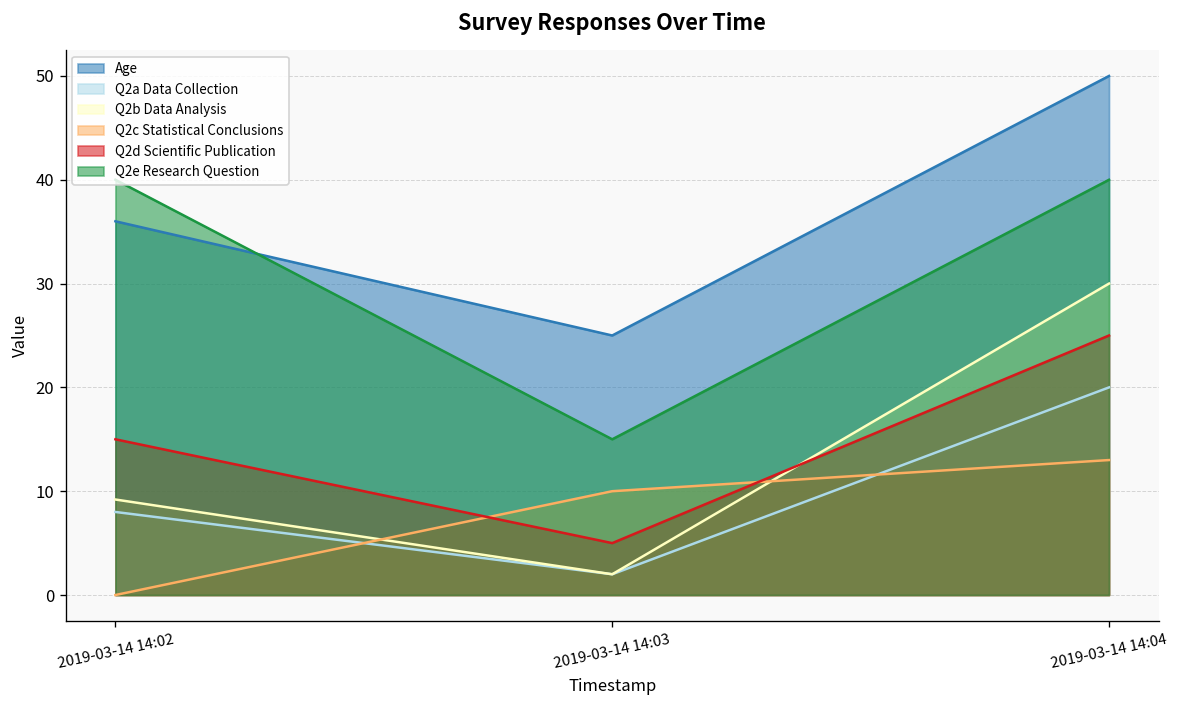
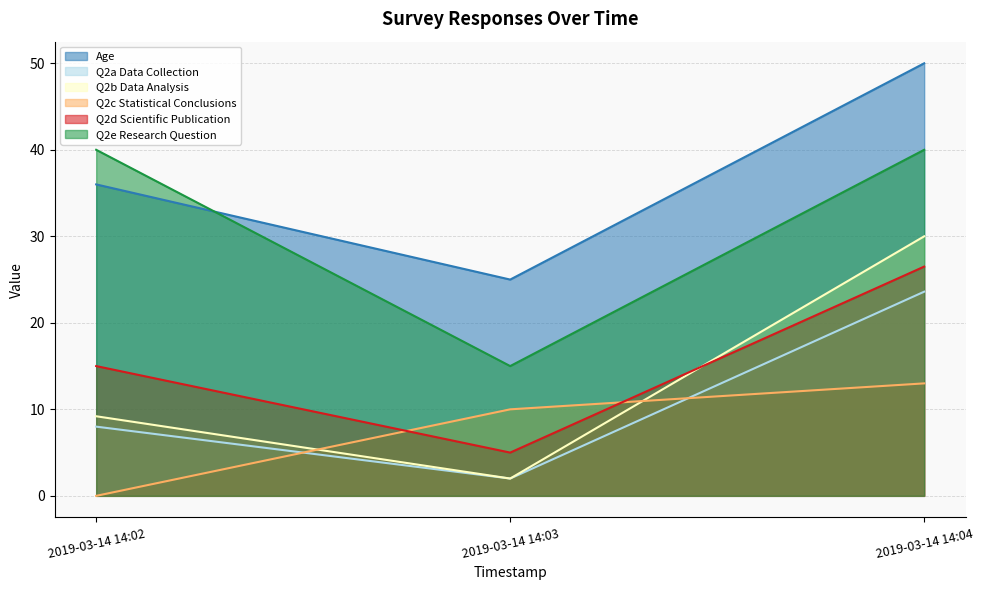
Q2a Data Collection, 2019-03-14 14:04: 20 -> 24
Q2d Scientific Publication, 2019-03-14 14:04: 25 -> 27
